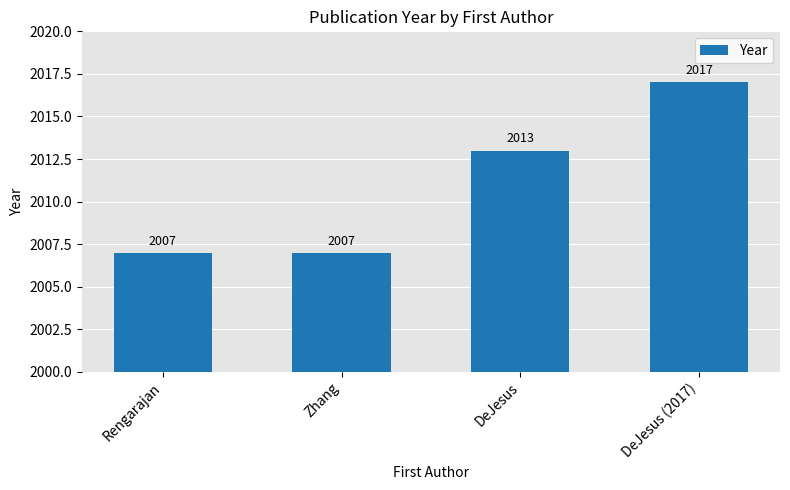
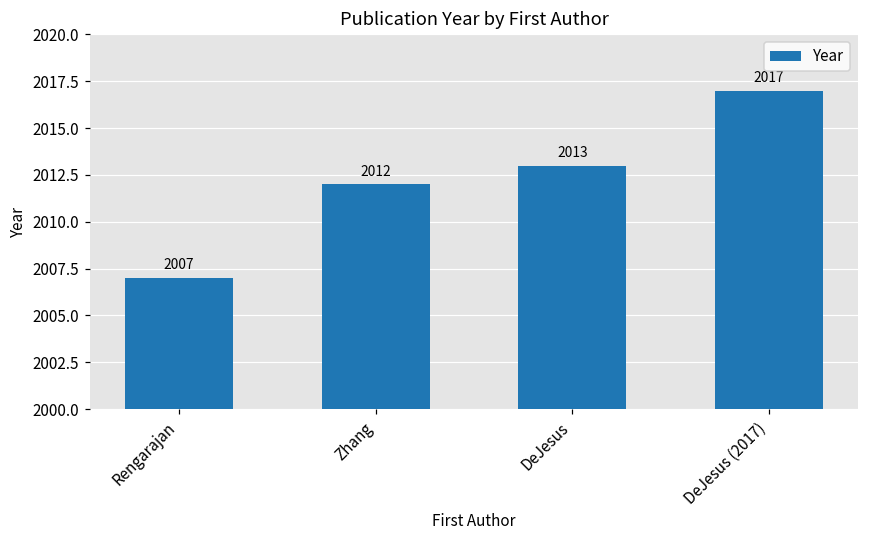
Zhang: 2007 -> 2012
